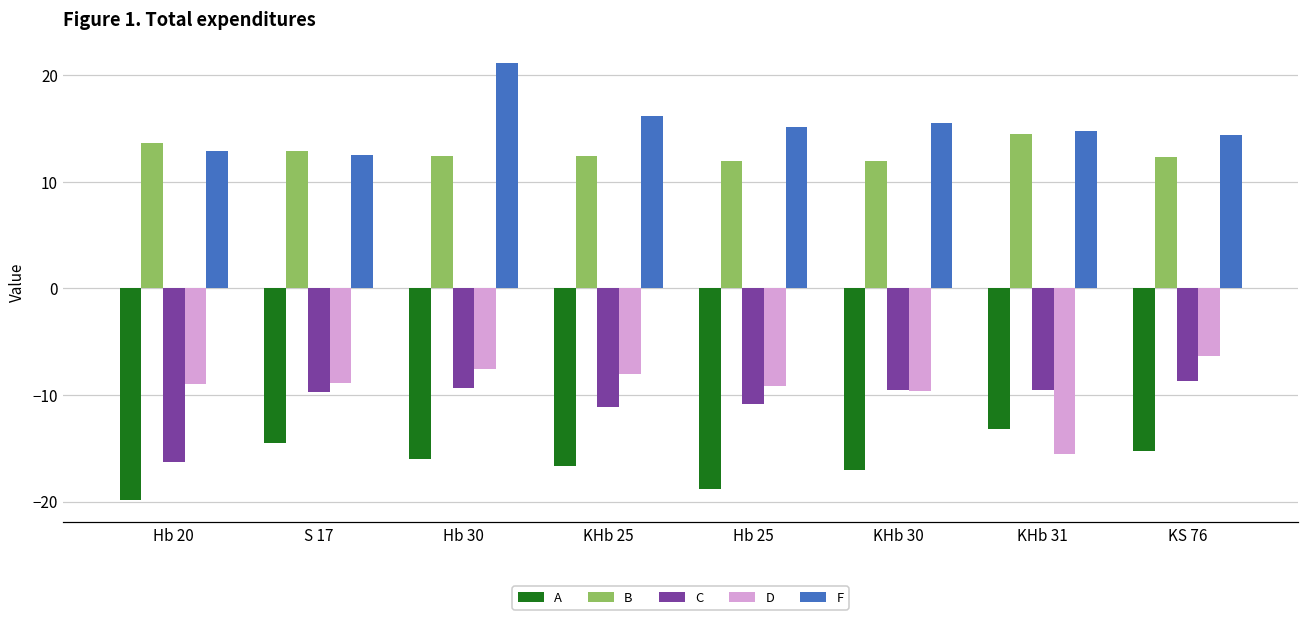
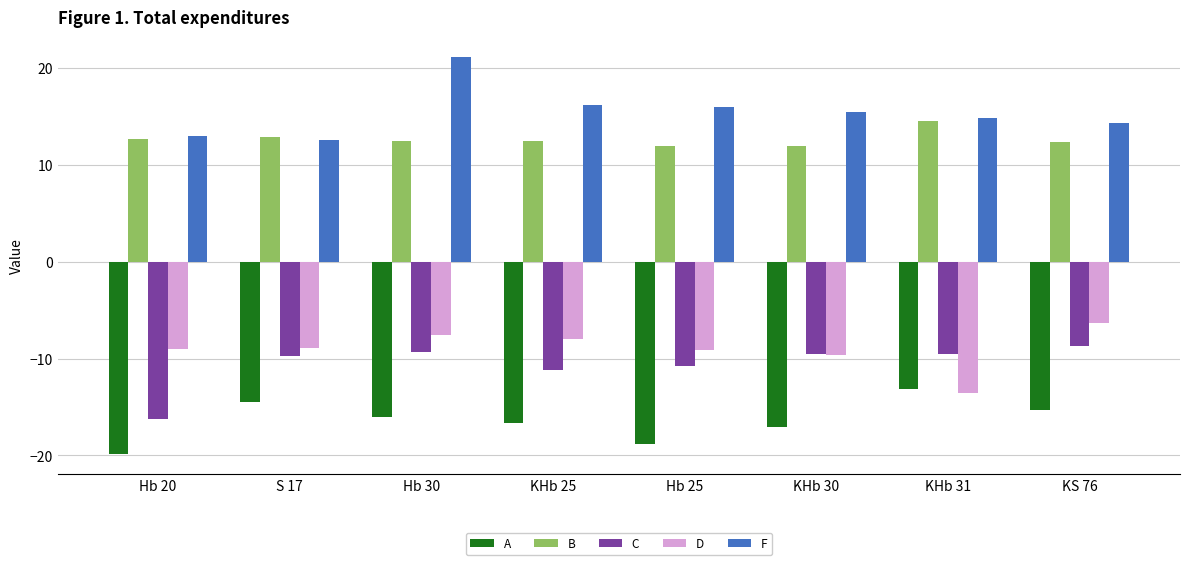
B, Hb 20: 14 -> 13
F, Hb 25: 15 -> 16
D, KHb 31: -16 -> -14
